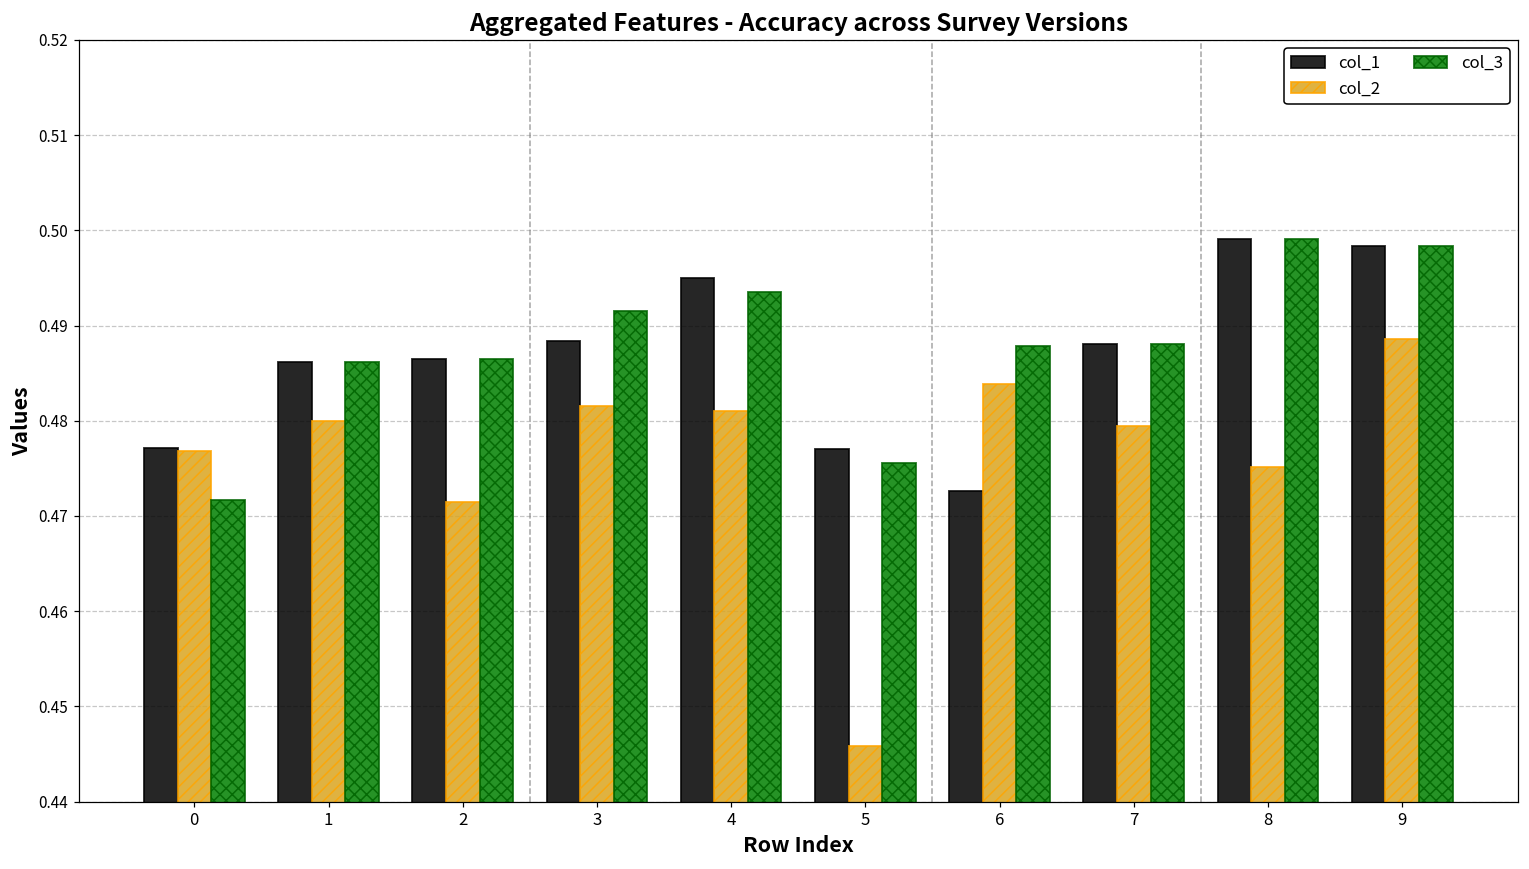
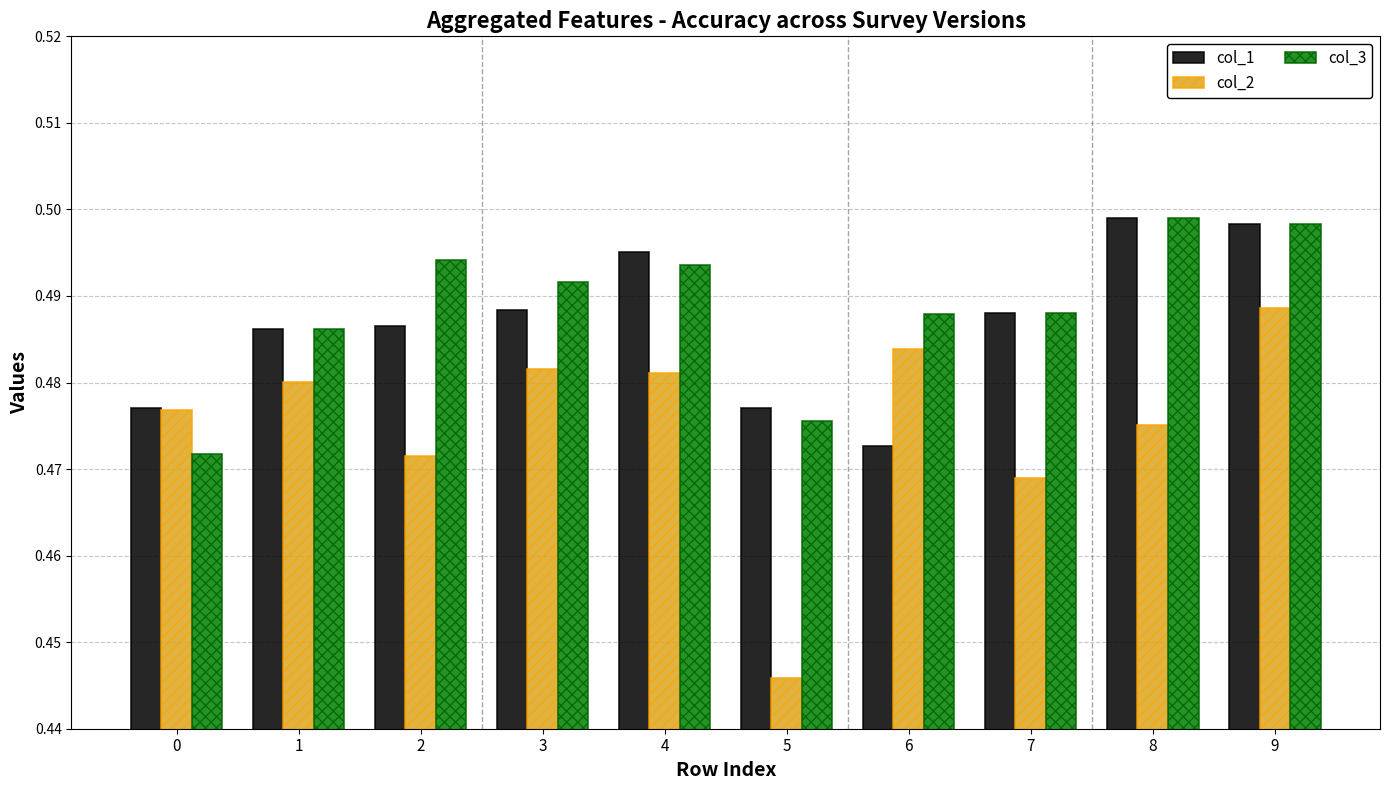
col_3, 2: 0.487 -> 0.494
col_2, 7: 0.479 -> 0.469
